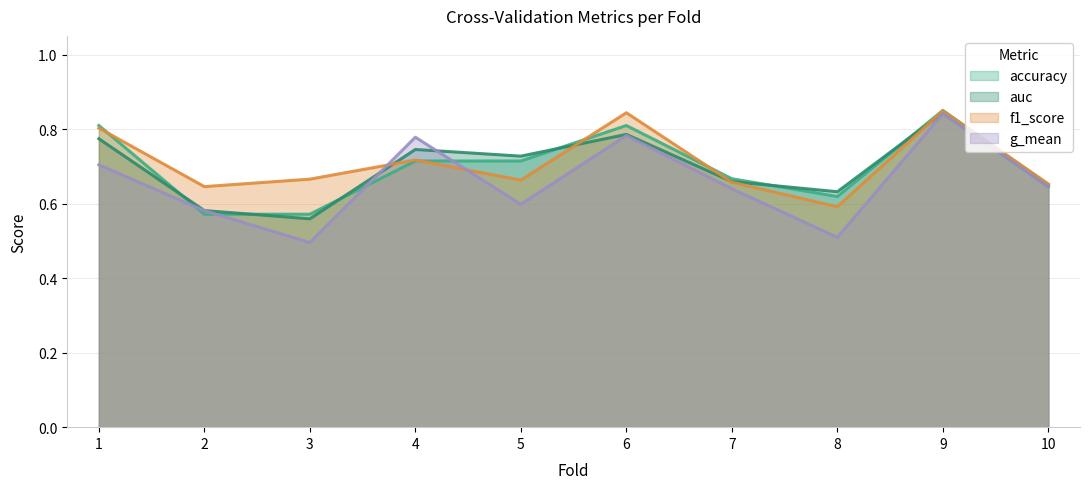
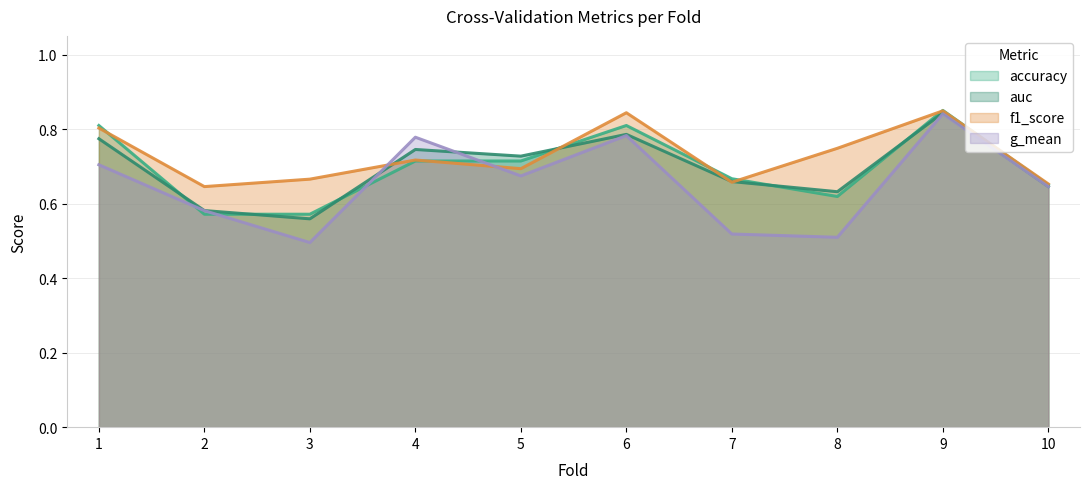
f1_score, 5: 0.66 -> 0.69
g_mean, 5: 0.60 -> 0.67
g_mean, 7: 0.64 -> 0.52
f1_score, 8: 0.59 -> 0.75
